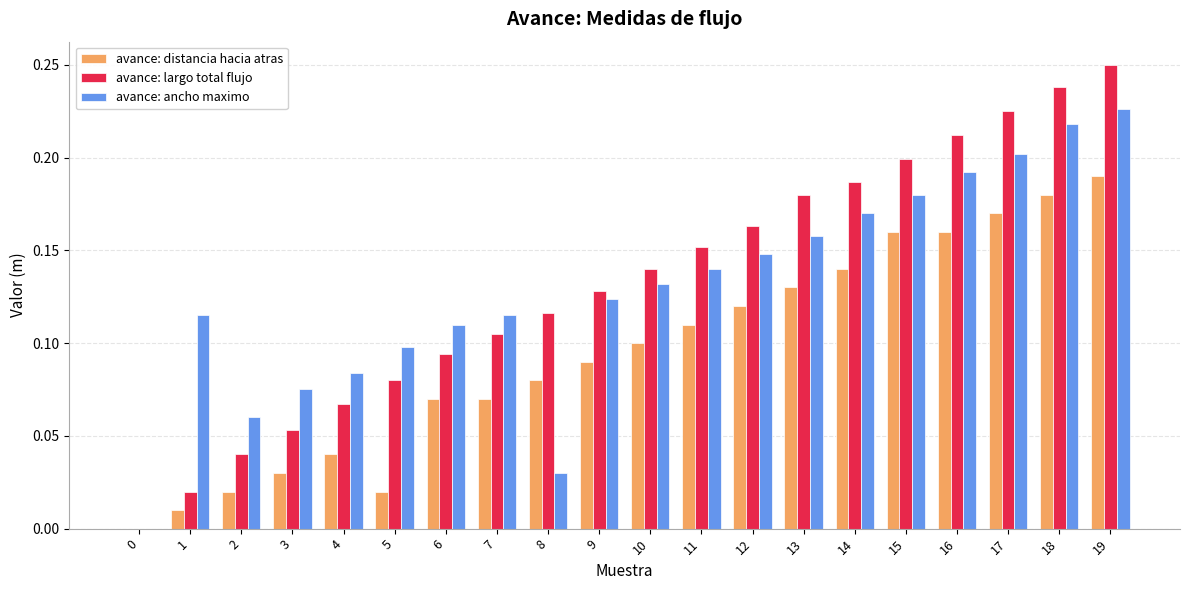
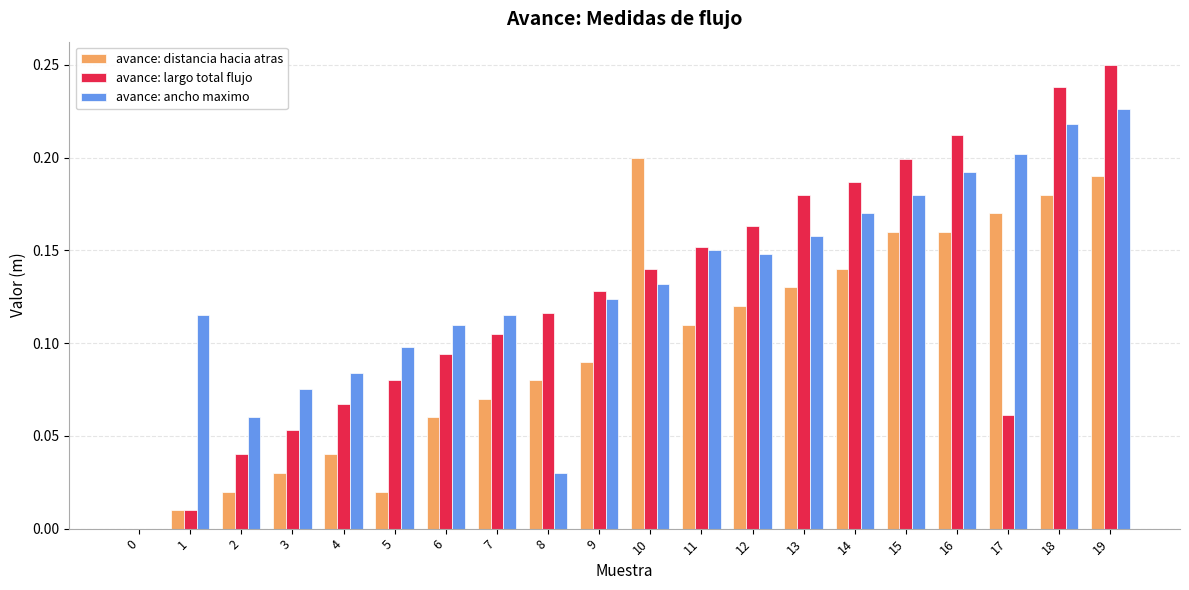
avance: largo total flujo, 1: 0.02 -> 0.01
avance: distancia hacia atras, 6: 0.07 -> 0.06
avance: distancia hacia atras, 10: 0.1 -> 0.2
avance: ancho maximo, 11: 0.14 -> 0.15
avance: largo total flujo, 17: 0.225 -> 0.061
